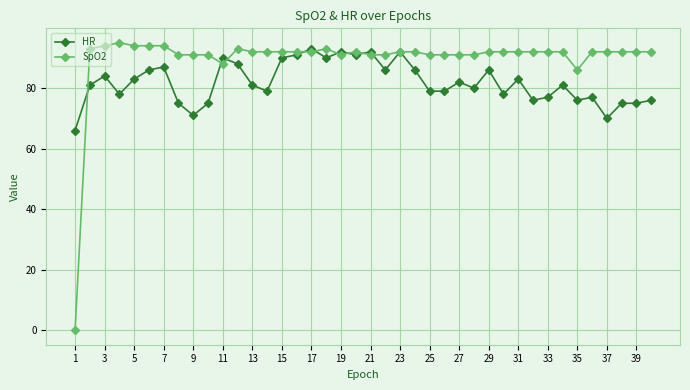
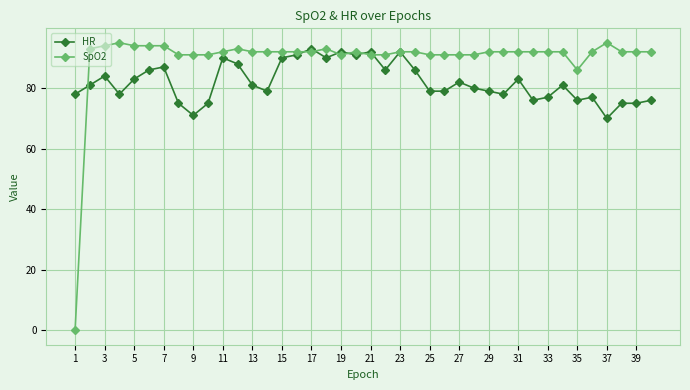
HR, 1: 66 -> 78
SpO2, 11: 88 -> 92
HR, 29: 86 -> 79
SpO2, 37: 92 -> 95
